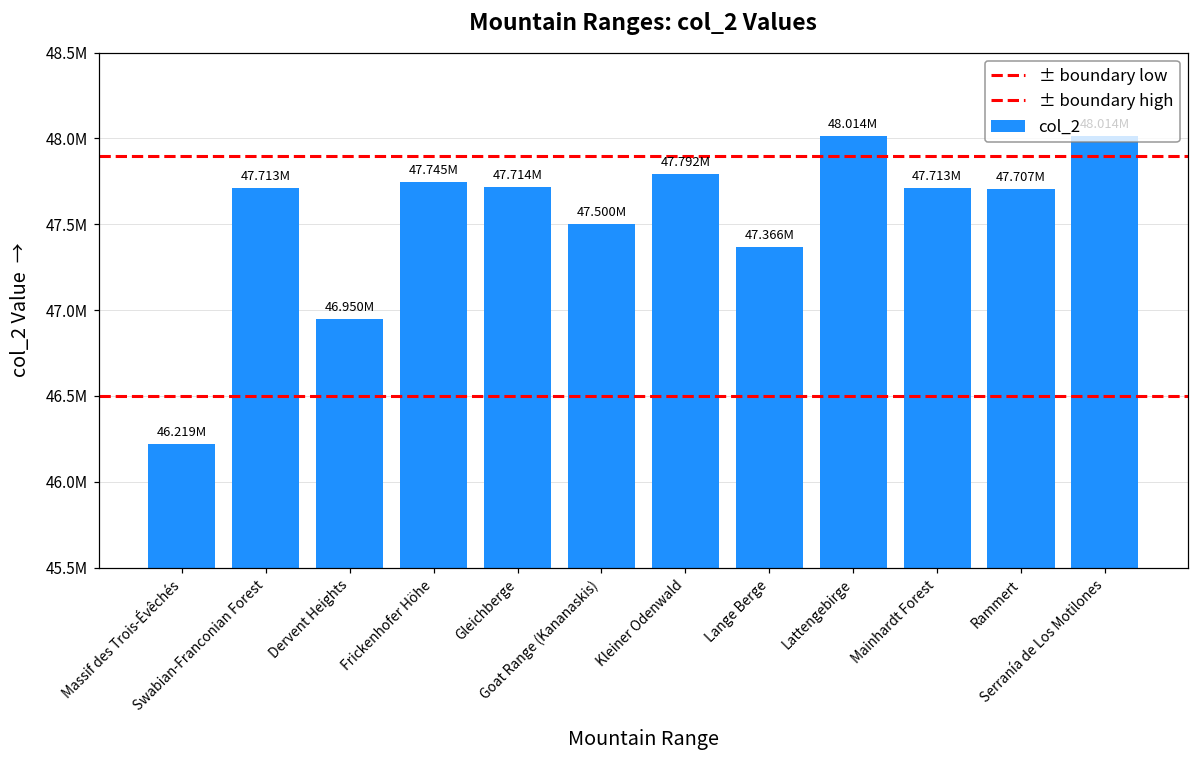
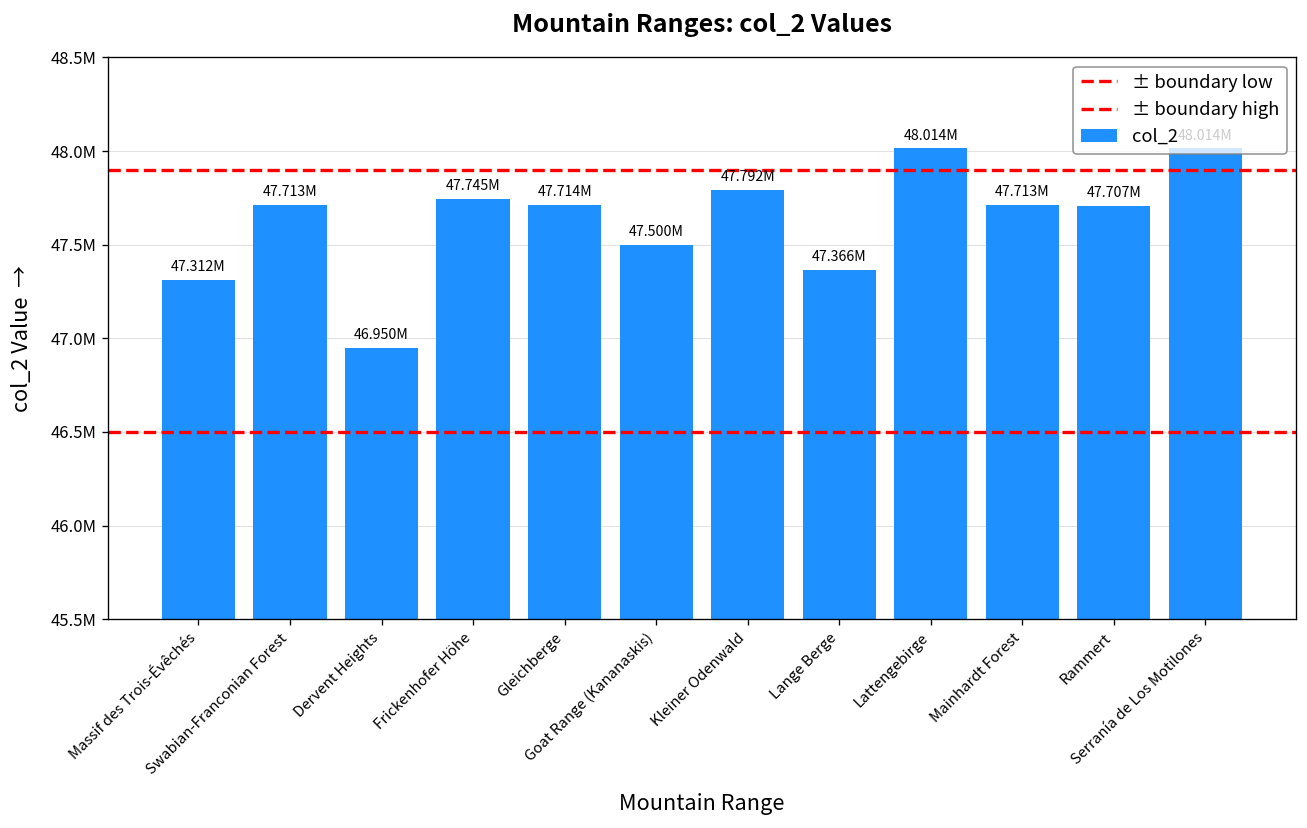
Massif des Trois-Évêchés: 46.219M -> 47.312M
